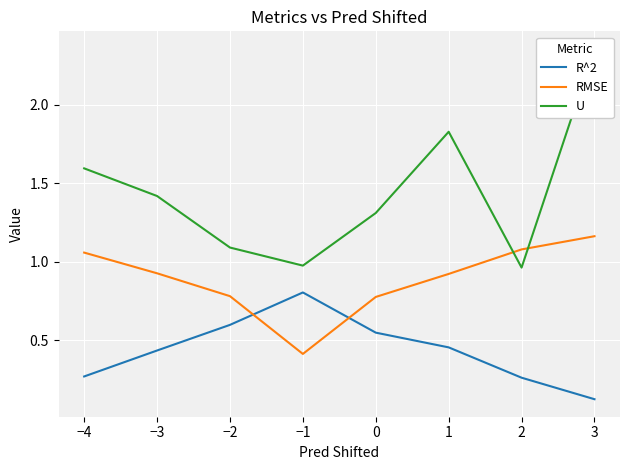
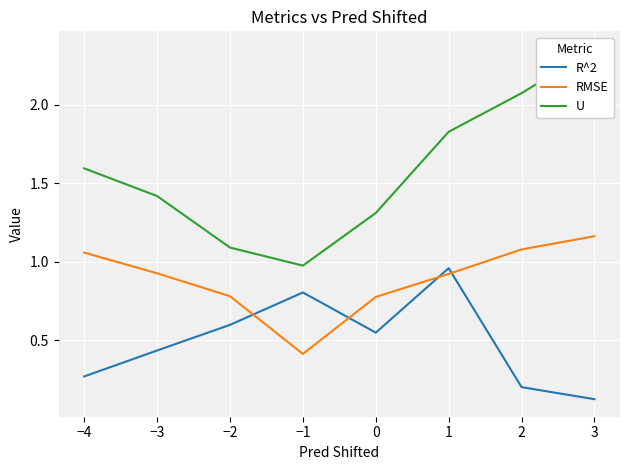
R^2, 1: 0.46 -> 0.96
R^2, 2: 0.26 -> 0.20
U, 2: 0.96 -> 2.07
